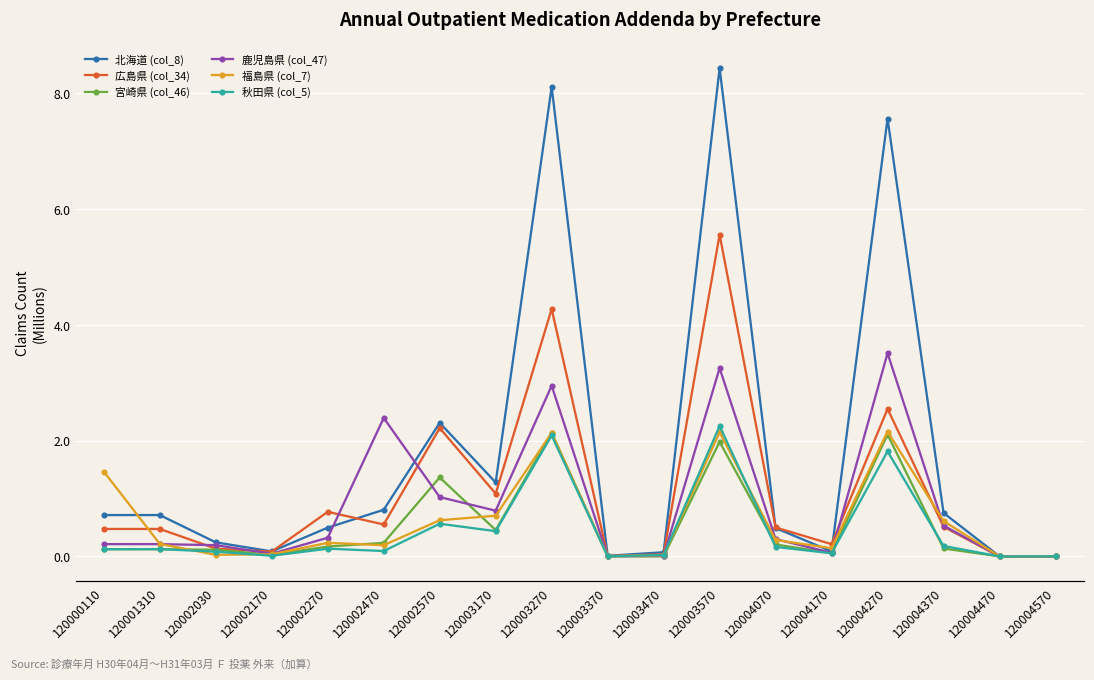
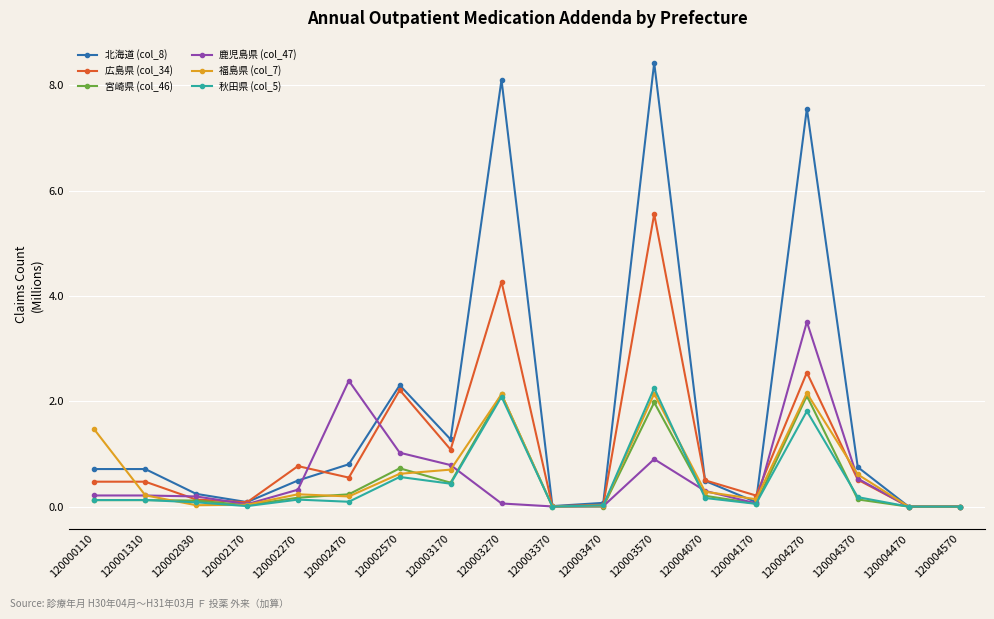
宮崎県 (col_46), 120002570: 1.4 -> 0.7
鹿児島県 (col_47), 120003270: 2.9 -> 0.1
鹿児島県 (col_47), 120003570: 3.3 -> 0.9
